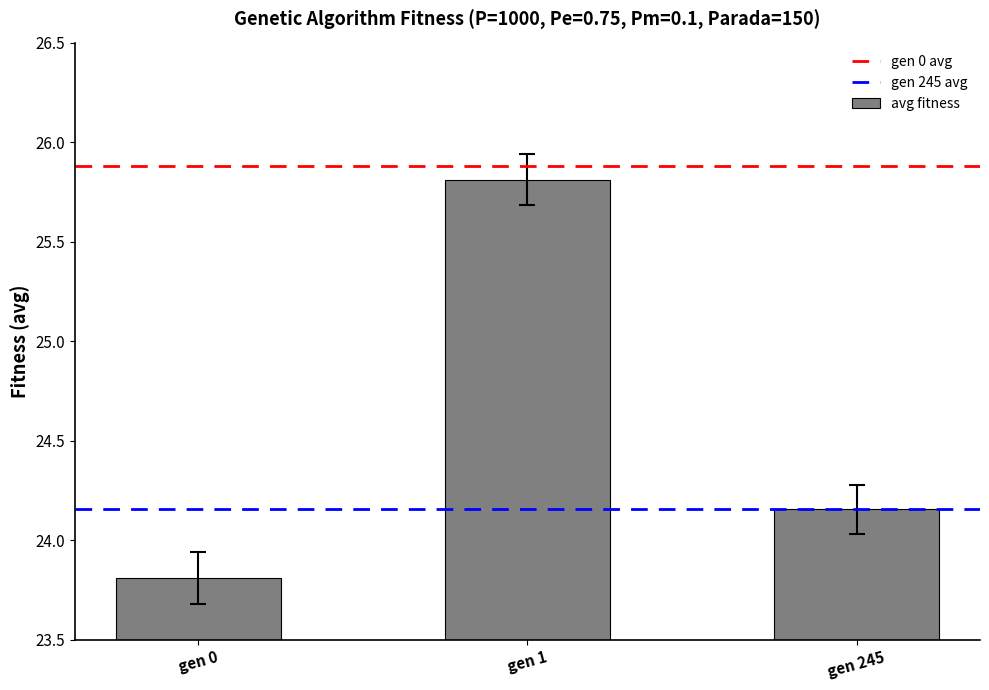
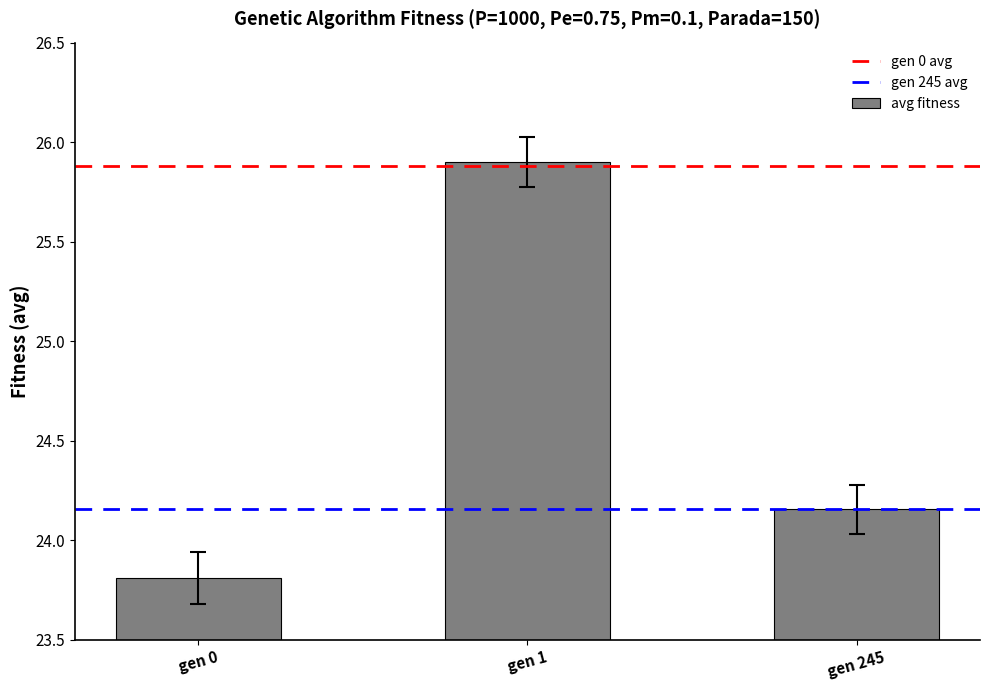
avg fitness, gen 1: 25.81 -> 25.90
